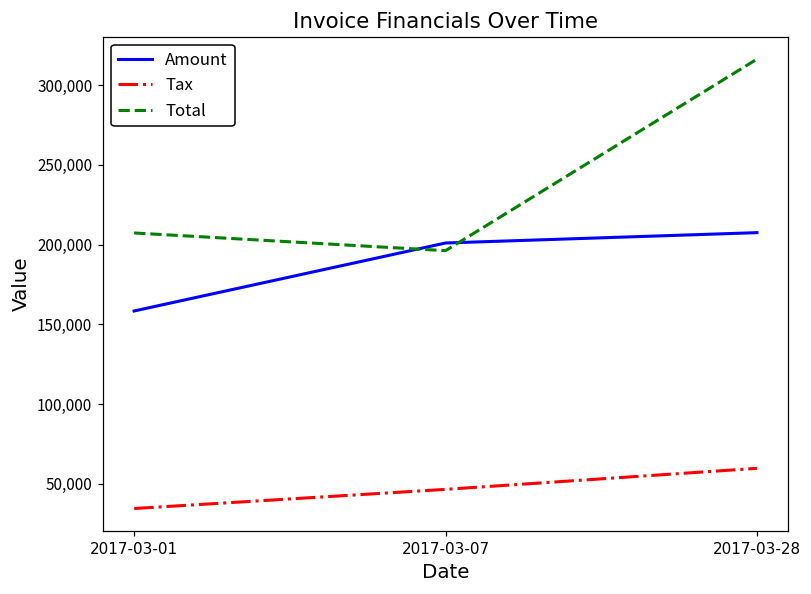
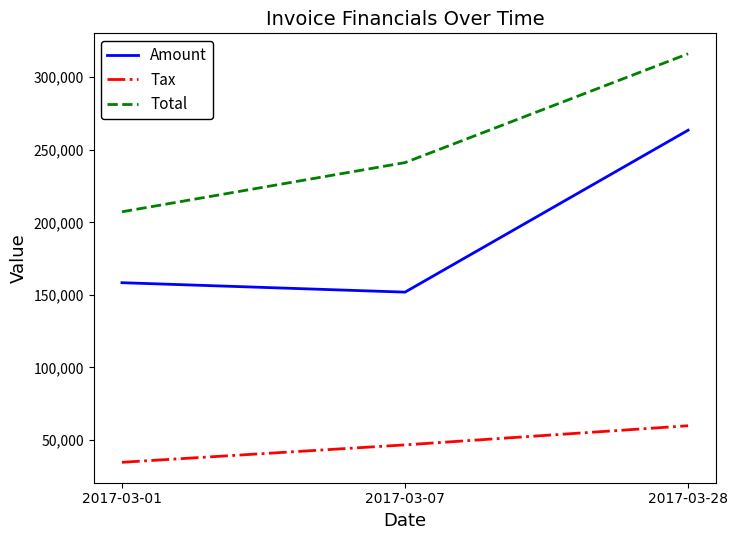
Amount, 2017-03-07: 201,000 -> 152,000
Total, 2017-03-07: 196,000 -> 241,000
Amount, 2017-03-28: 207,000 -> 264,000
